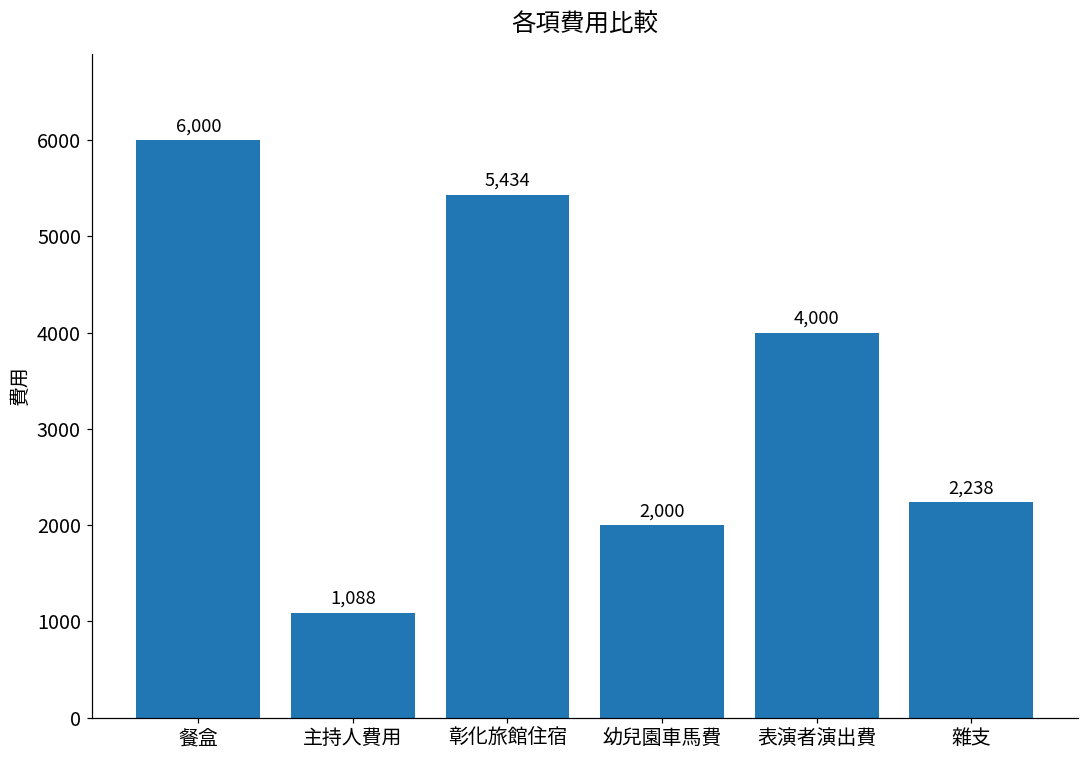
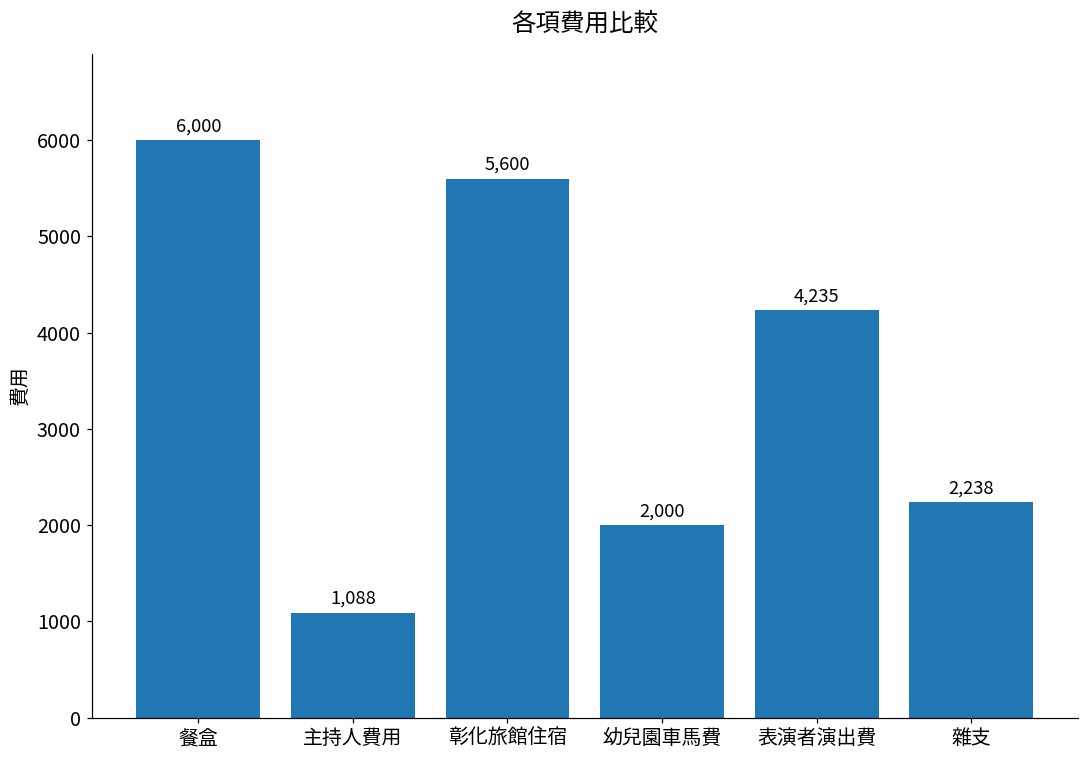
彰化旅館住宿: 5,434 -> 5,600
表演者演出費: 4,000 -> 4,235
